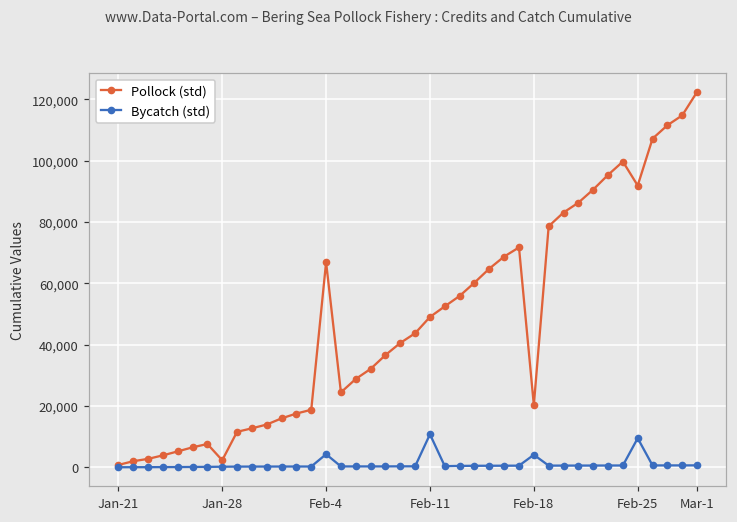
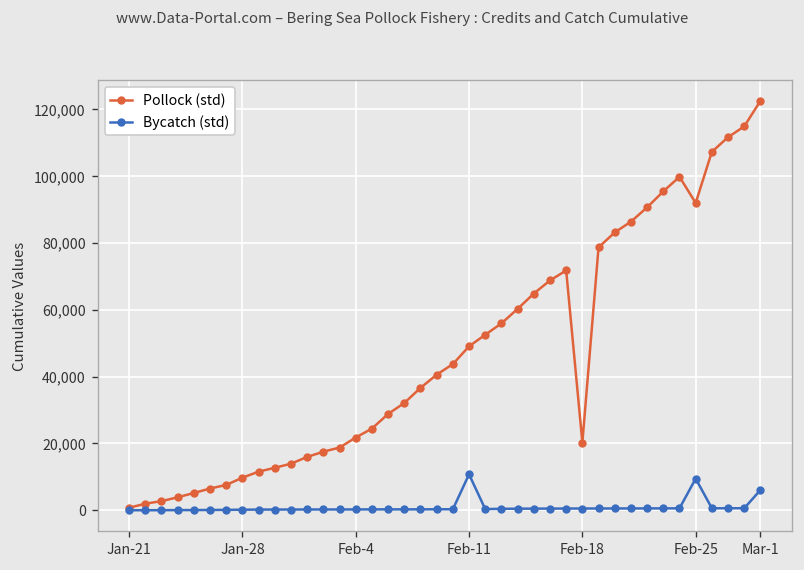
Pollock (std), Jan-28: 2,000 -> 10,000
Pollock (std), Feb-4: 67,000 -> 22,000
Bycatch (std), Feb-4: 4,000 -> 0
Bycatch (std), Feb-18: 4,000 -> 1,000
Bycatch (std), Mar-1: 1,000 -> 6,000
